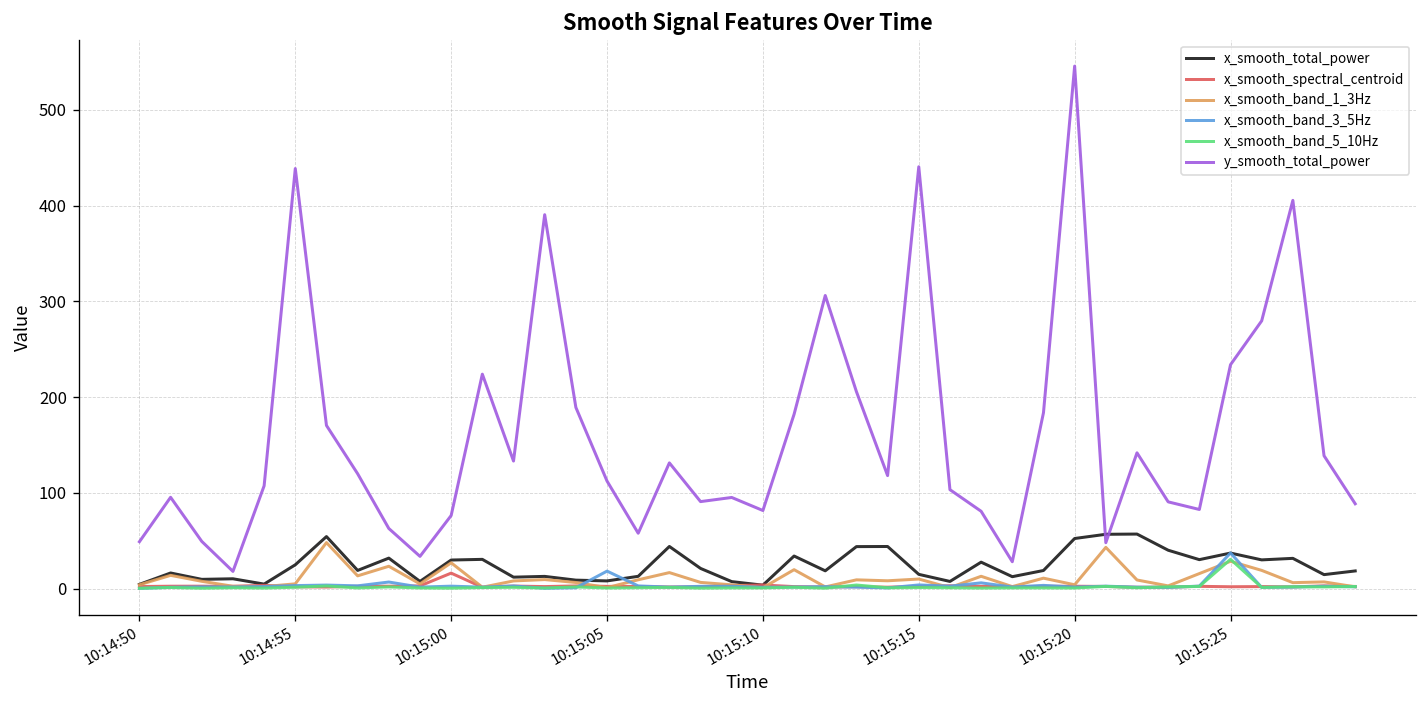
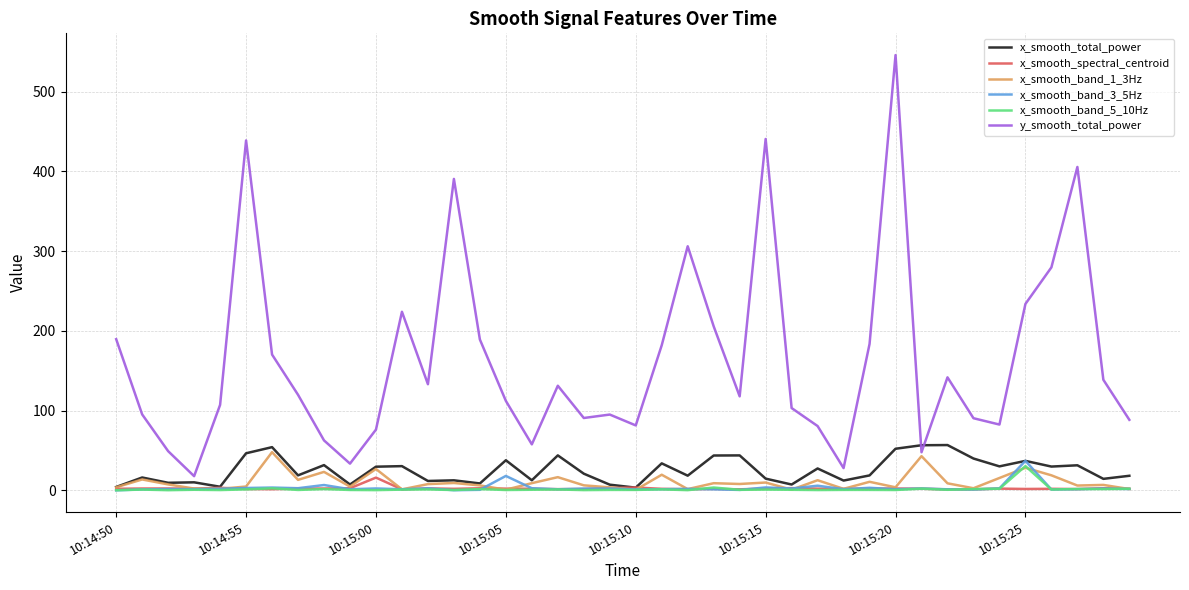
y_smooth_total_power, 10:14:50: 50 -> 190
x_smooth_total_power, 10:14:55: 20 -> 50
x_smooth_total_power, 10:15:05: 10 -> 40
